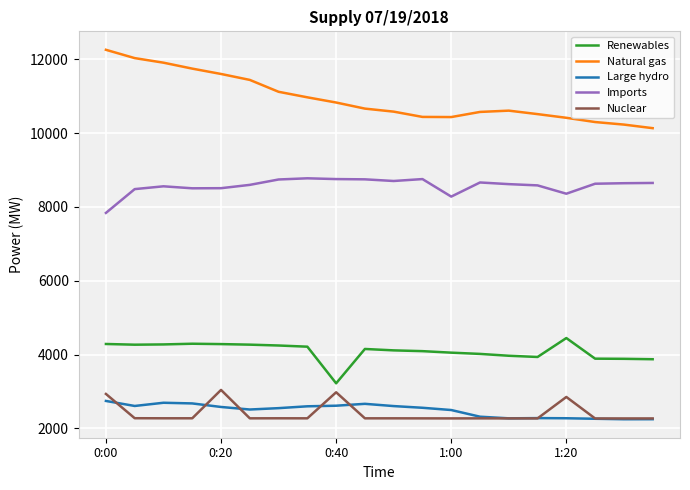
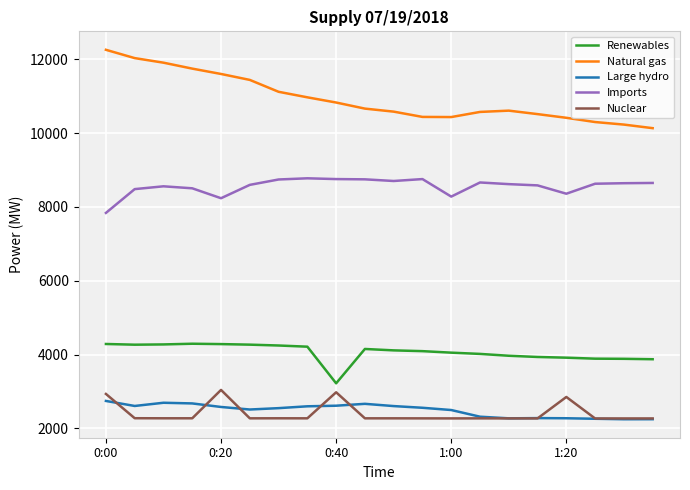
Imports, 0:20: 8500 -> 8200
Renewables, 1:20: 4400 -> 3900
